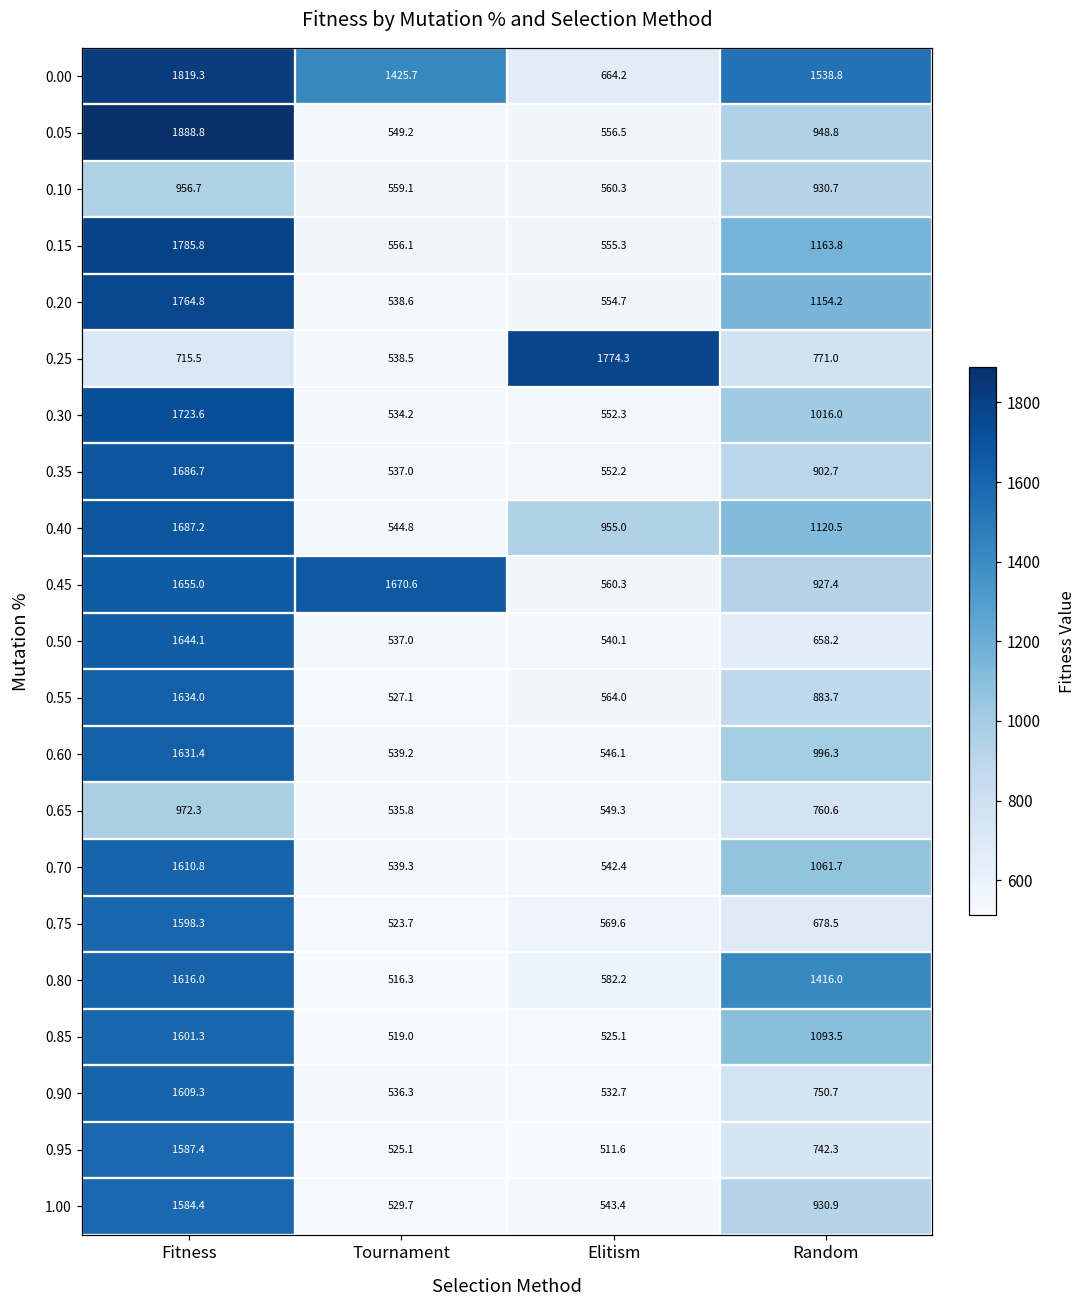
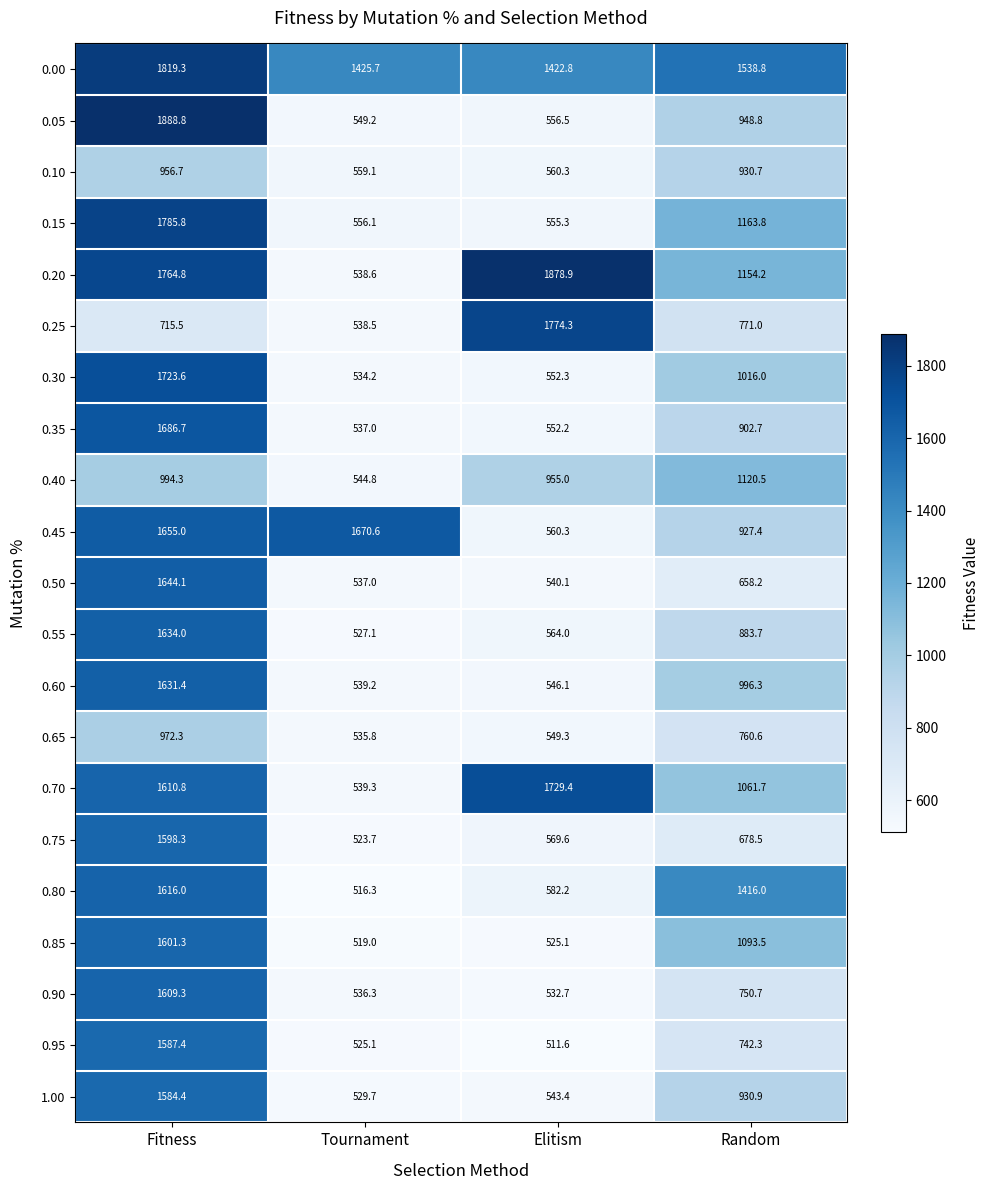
0.00, Elitism: 664.2 -> 1422.8
0.20, Elitism: 554.7 -> 1878.9
0.40, Fitness: 1687.2 -> 994.3
0.70, Elitism: 542.4 -> 1729.4
